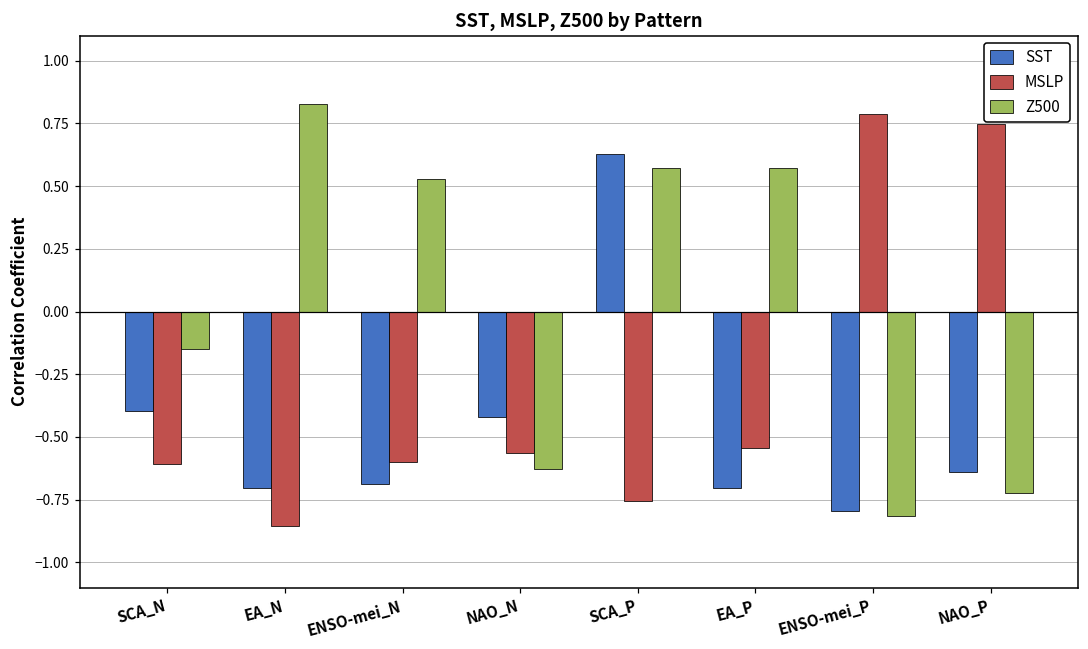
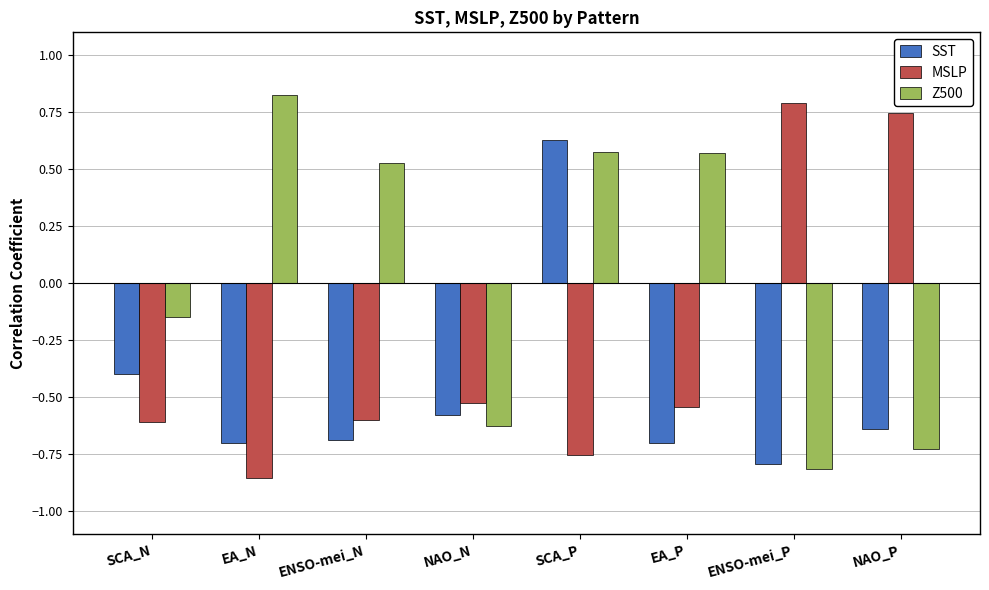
SST, NAO_N: -0.42 -> -0.58
MSLP, NAO_N: -0.56 -> -0.53
